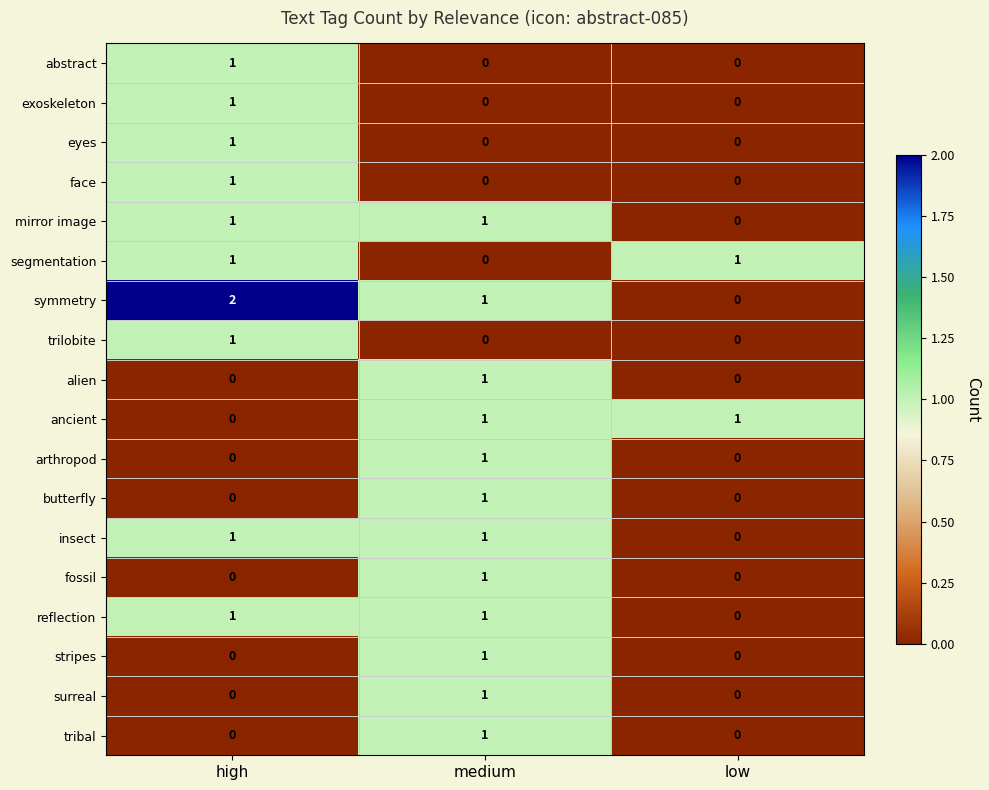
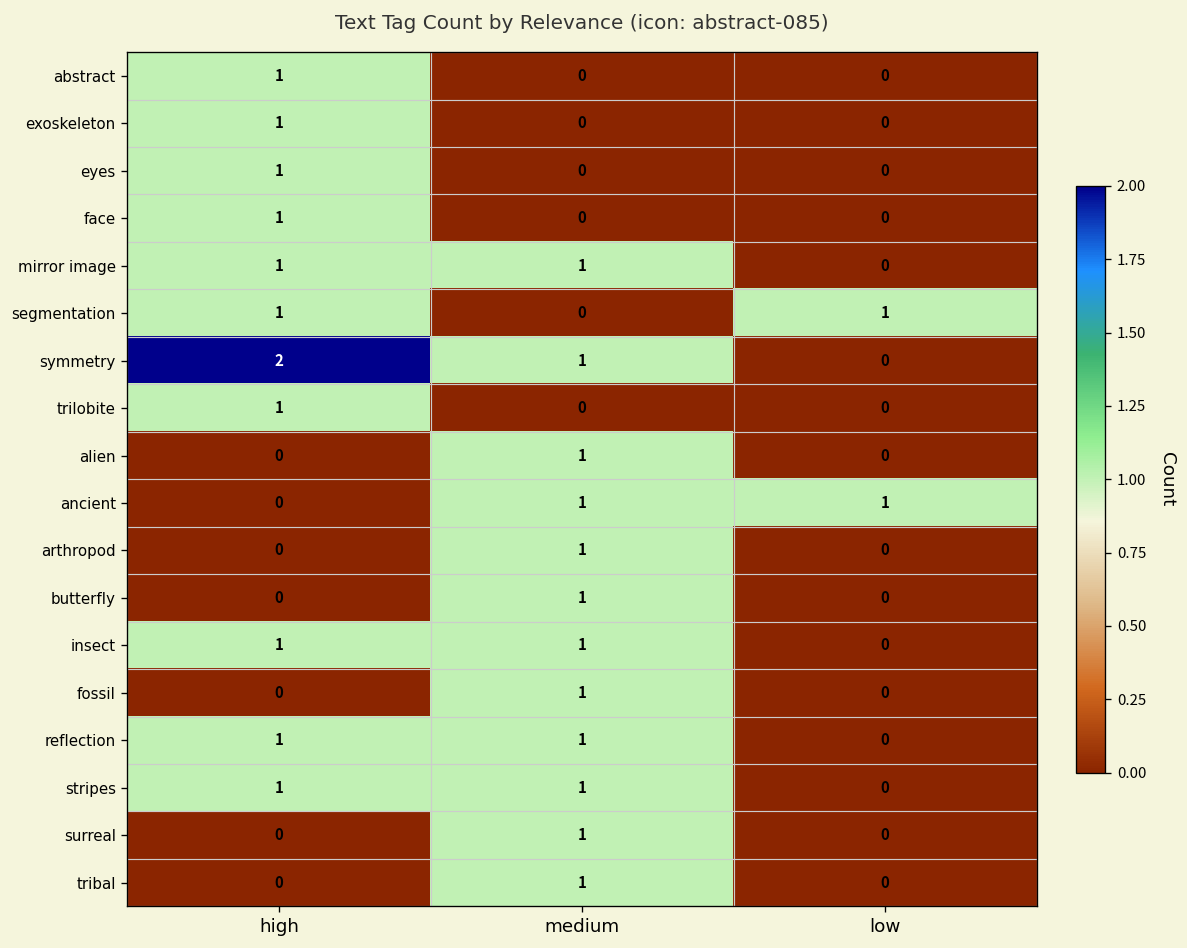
stripes, high: 0 -> 1
